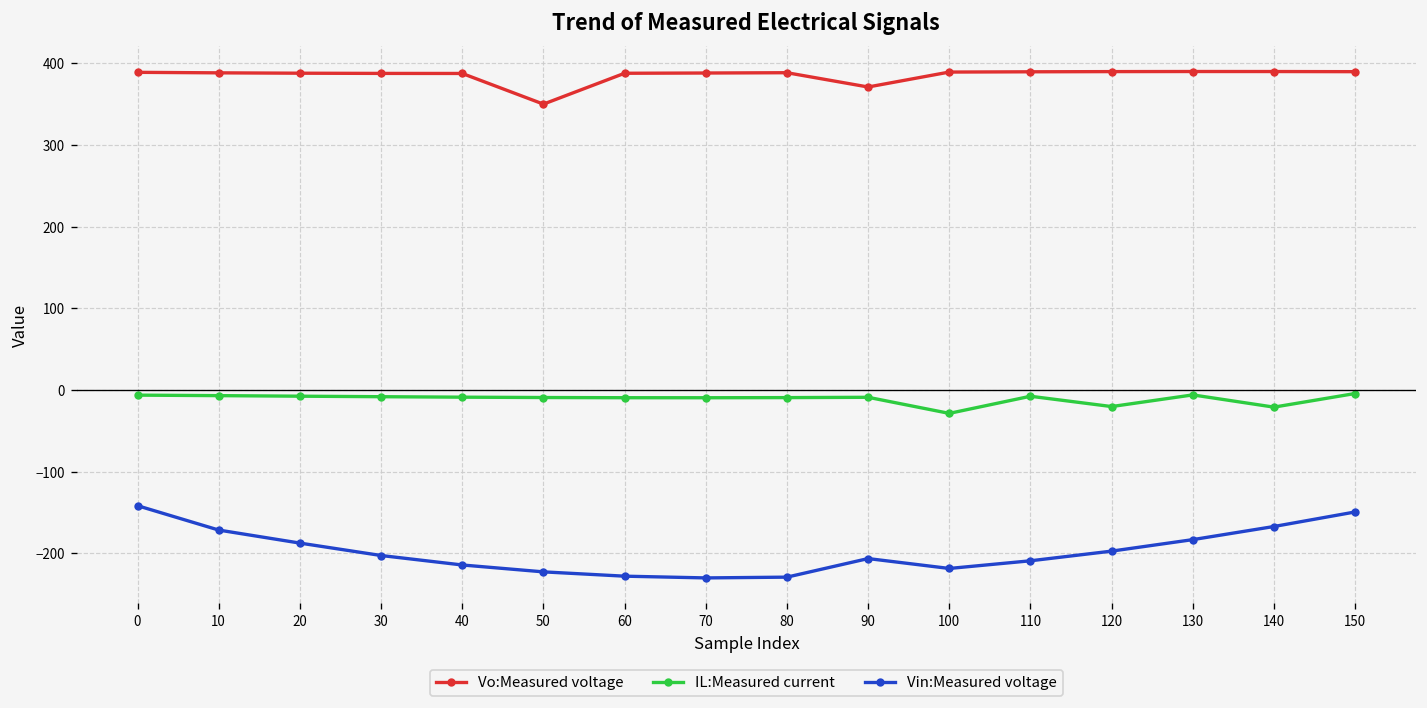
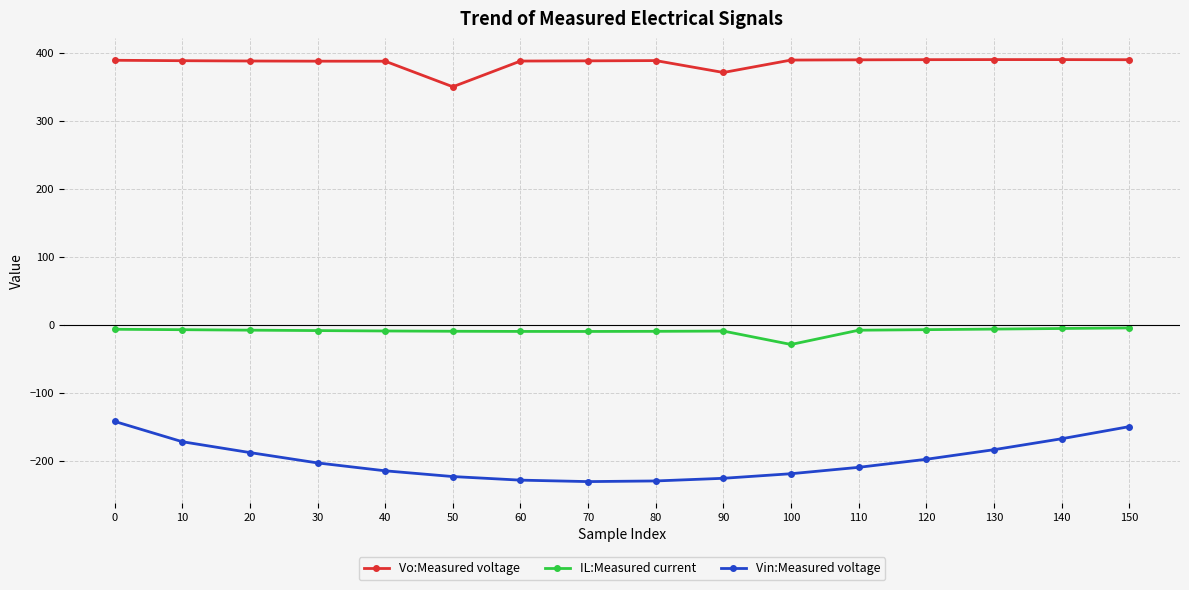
Vin:Measured voltage, 90: -210 -> -230
IL:Measured current, 120: -20 -> -10
IL:Measured current, 140: -20 -> -10
